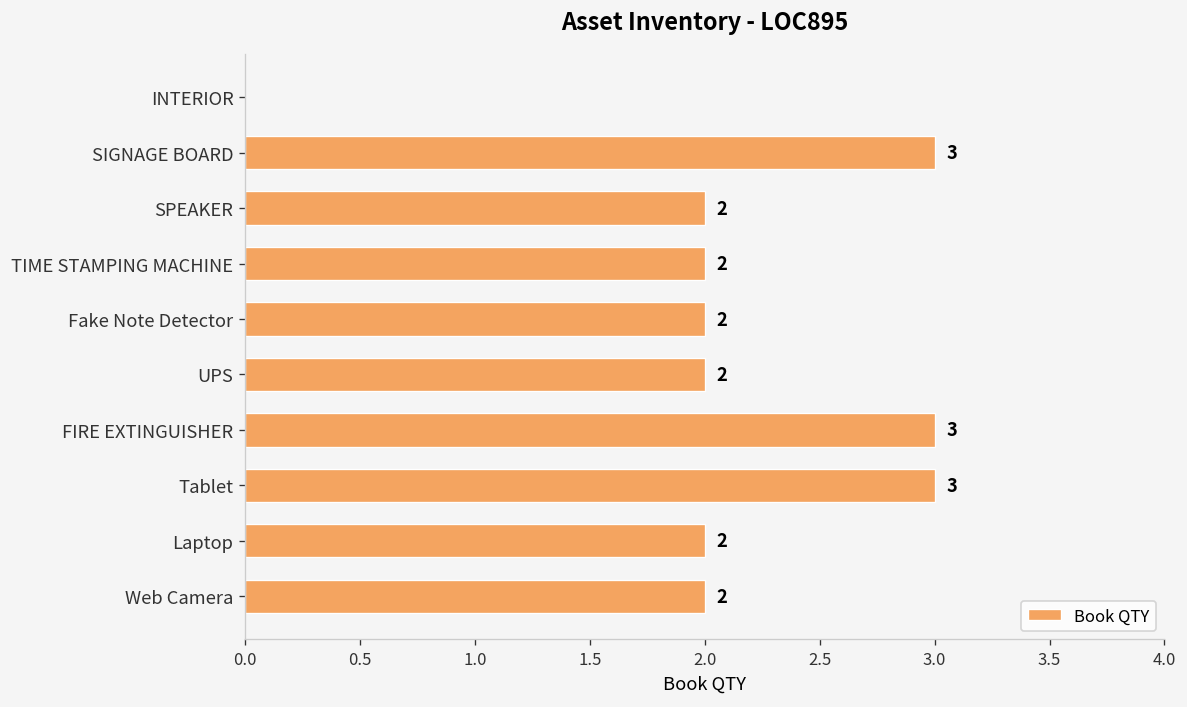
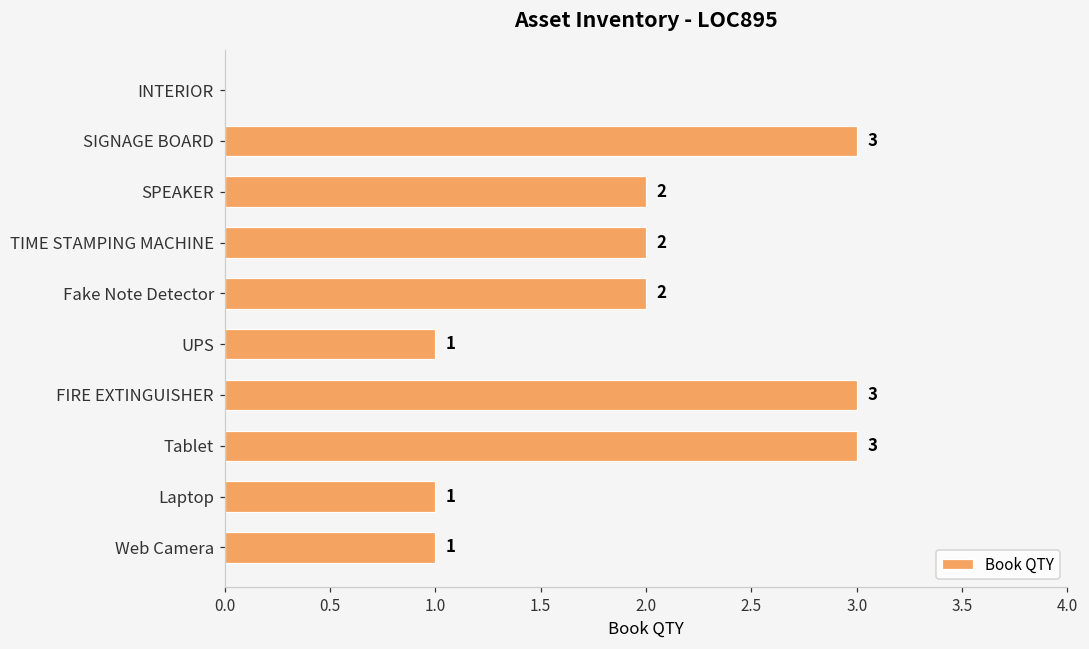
UPS: 2 -> 1
Laptop: 2 -> 1
Web Camera: 2 -> 1
